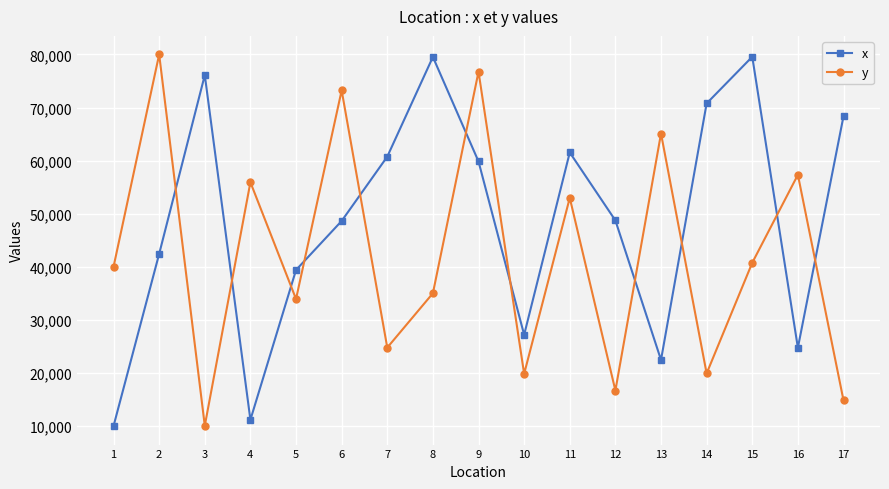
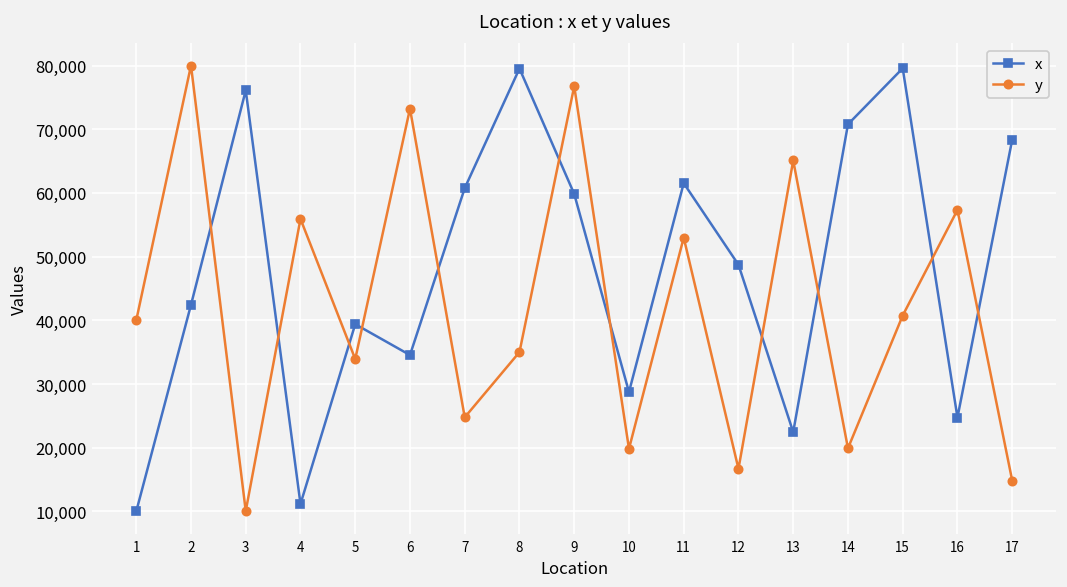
x, 6: 49,000 -> 35,000
x, 10: 27,000 -> 29,000
